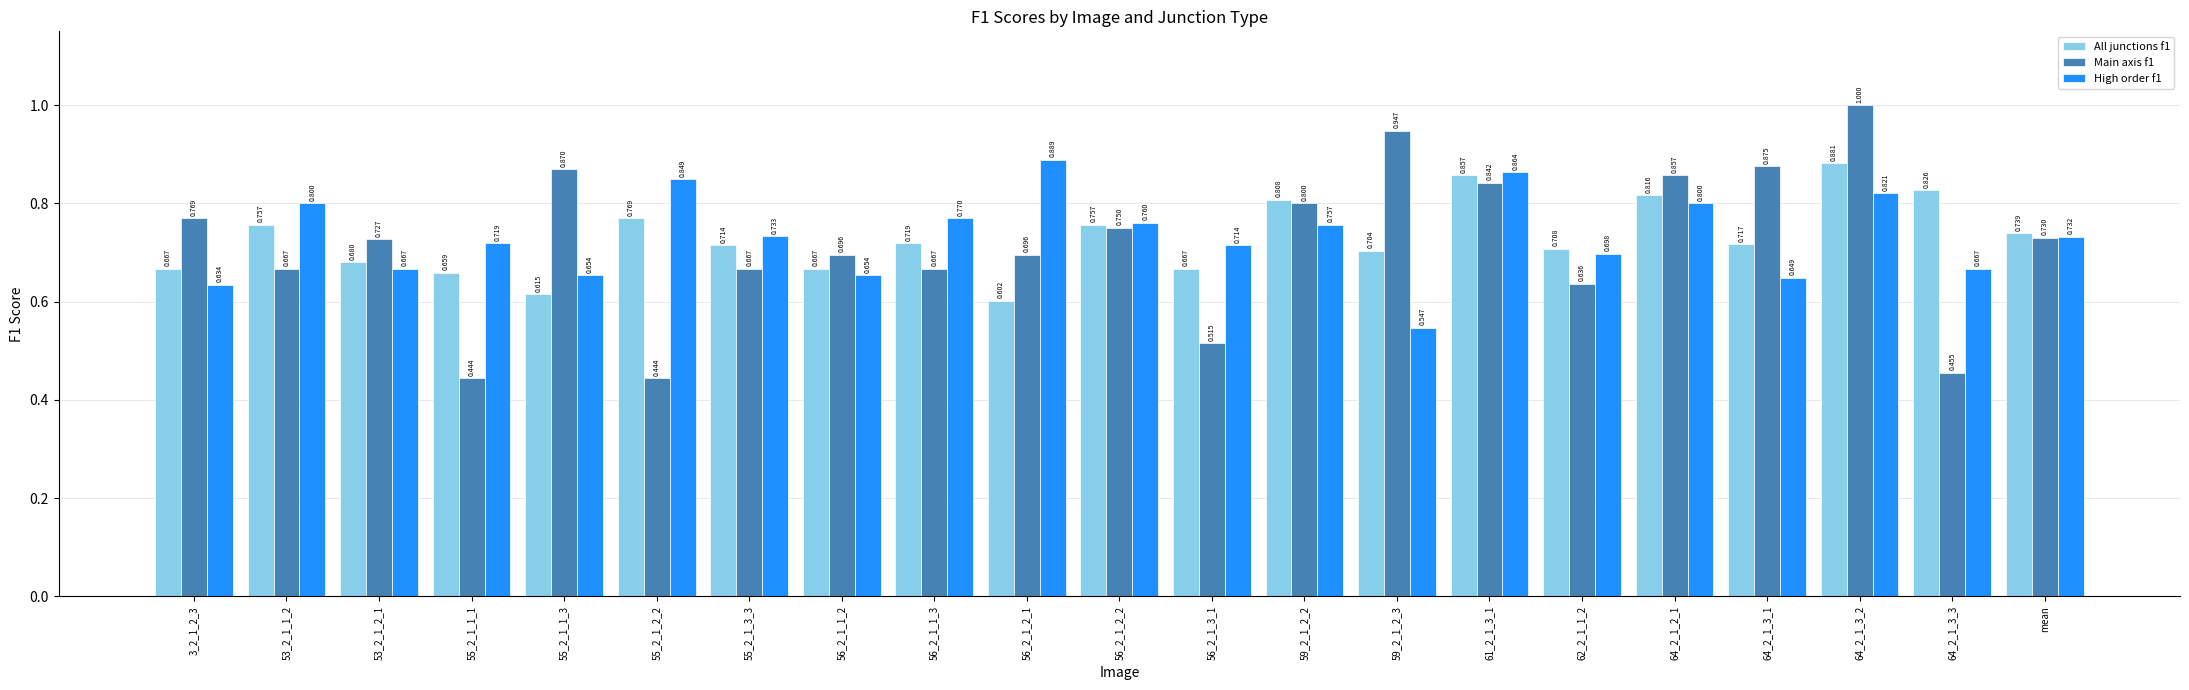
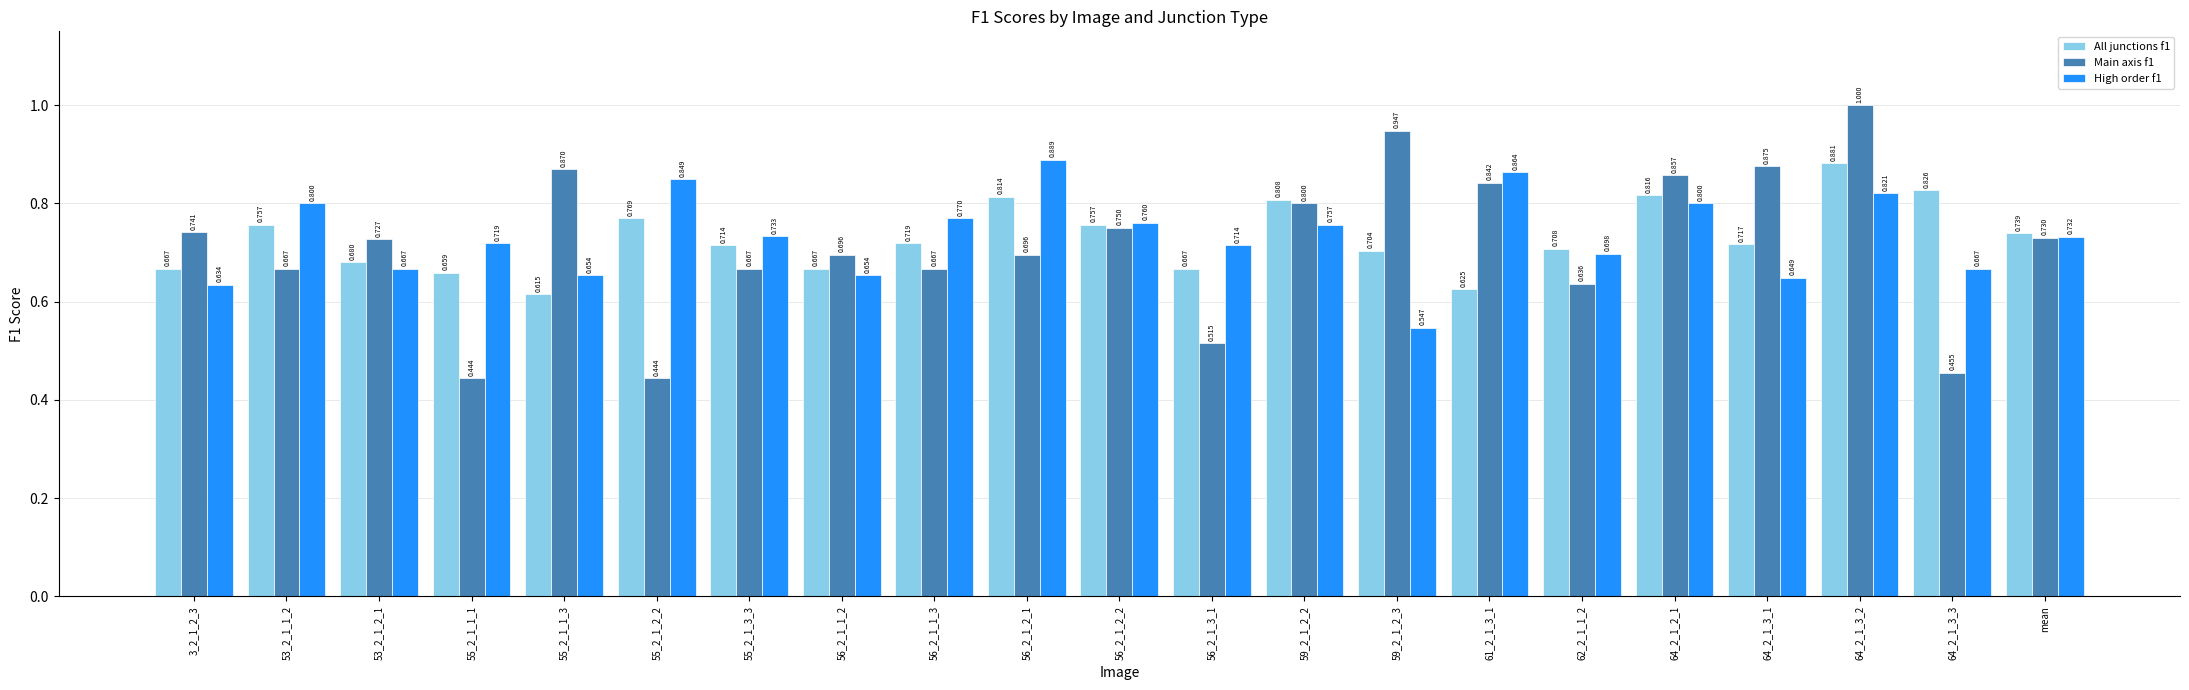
Main axis f1, 3_2_1_2_3: 0.769 -> 0.741
All junctions f1, 56_2_1_2_1: 0.602 -> 0.814
All junctions f1, 61_2_1_3_1: 0.857 -> 0.625
